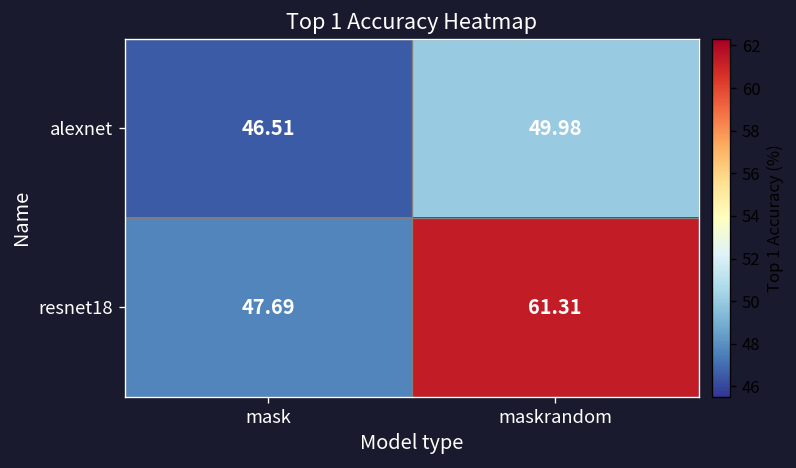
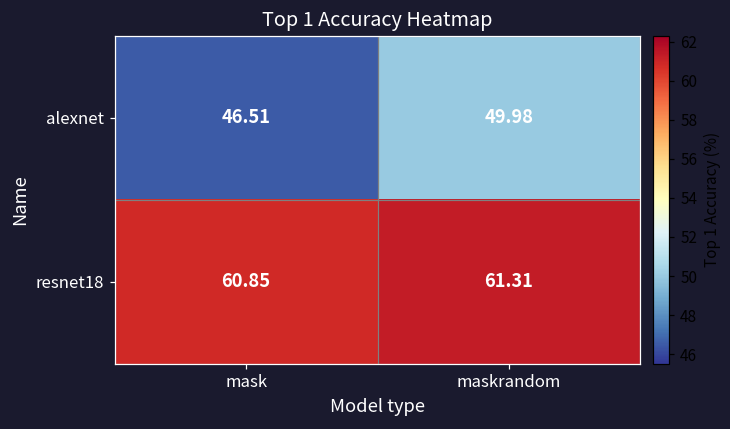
resnet18, mask: 47.69 -> 60.85
